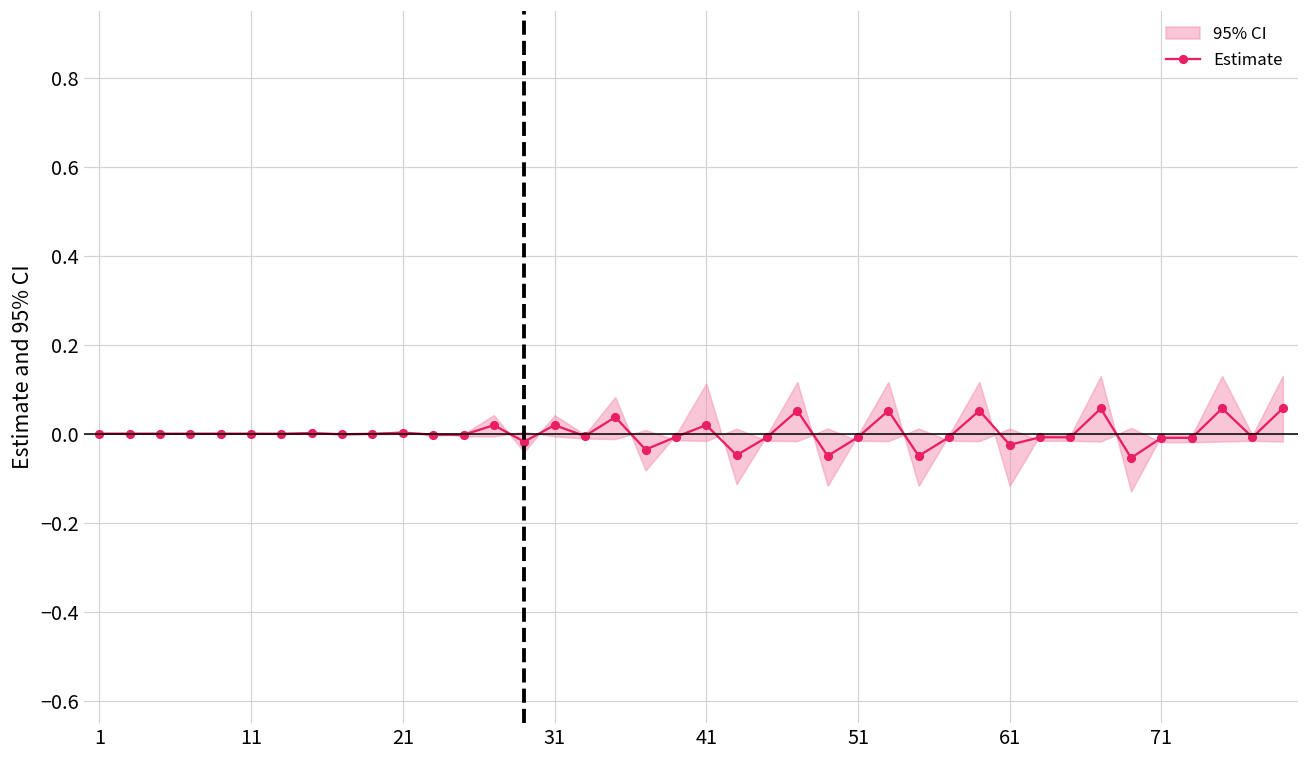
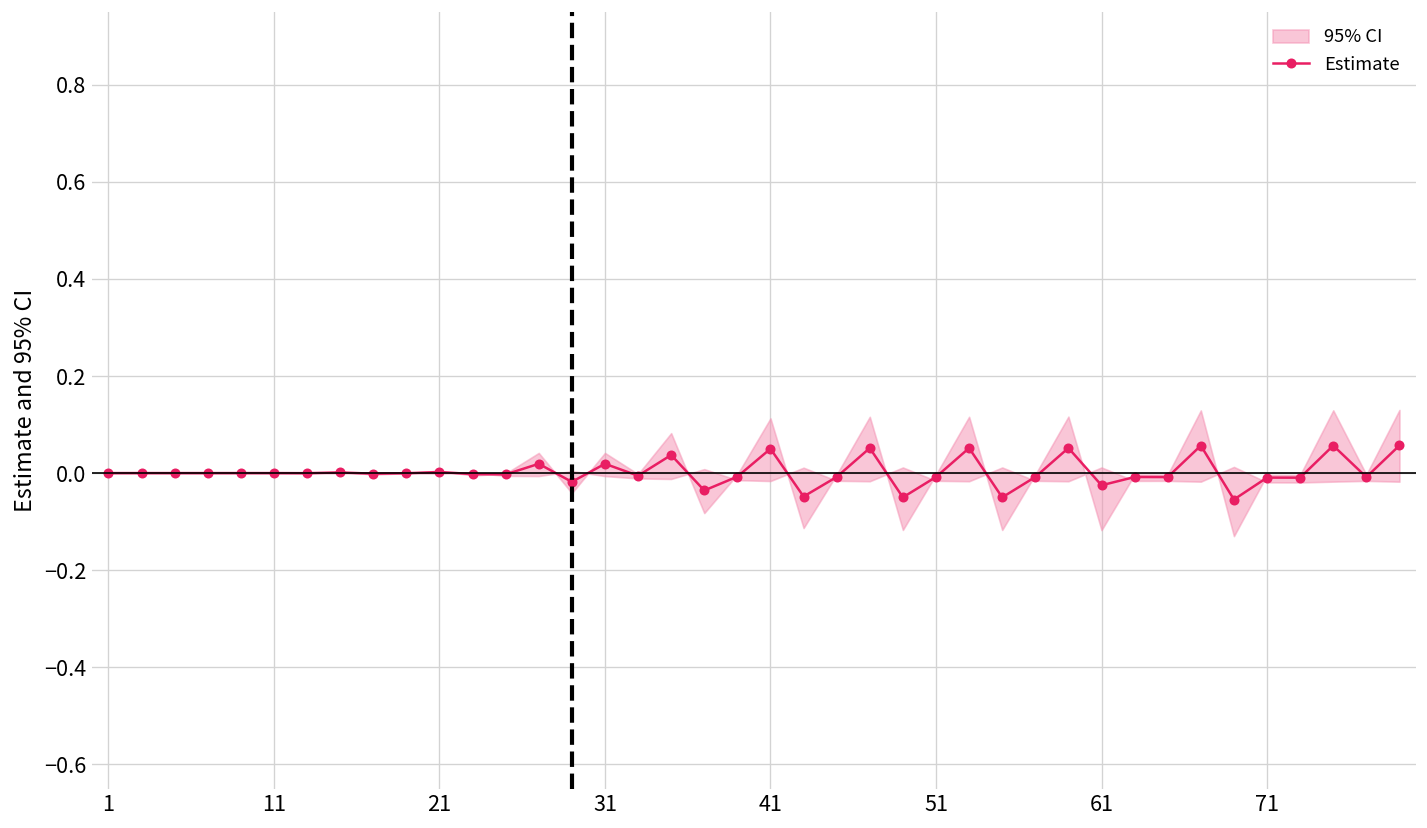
Estimate, 41: 0.02 -> 0.05
